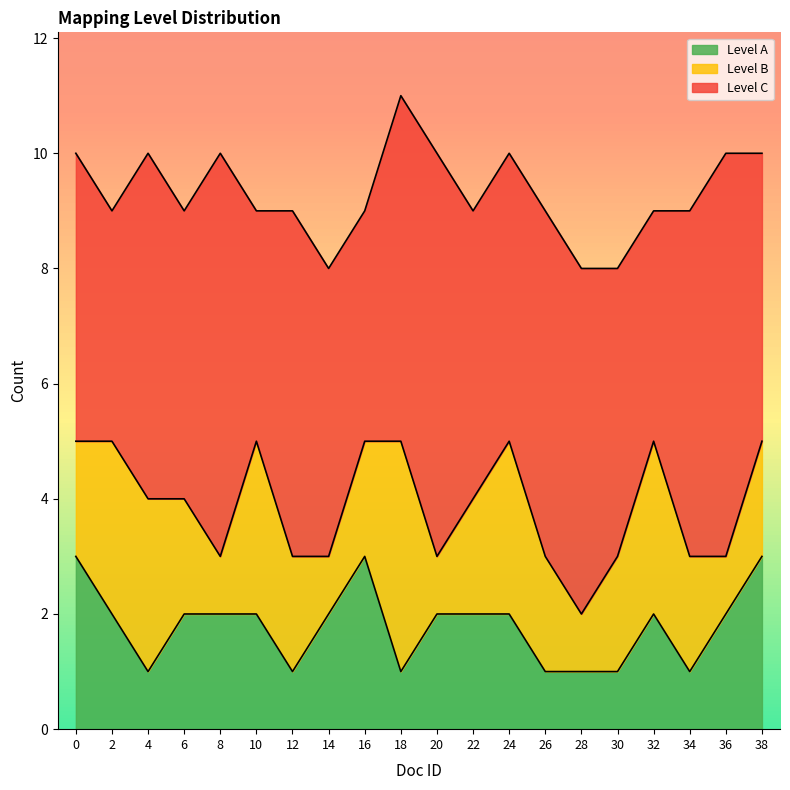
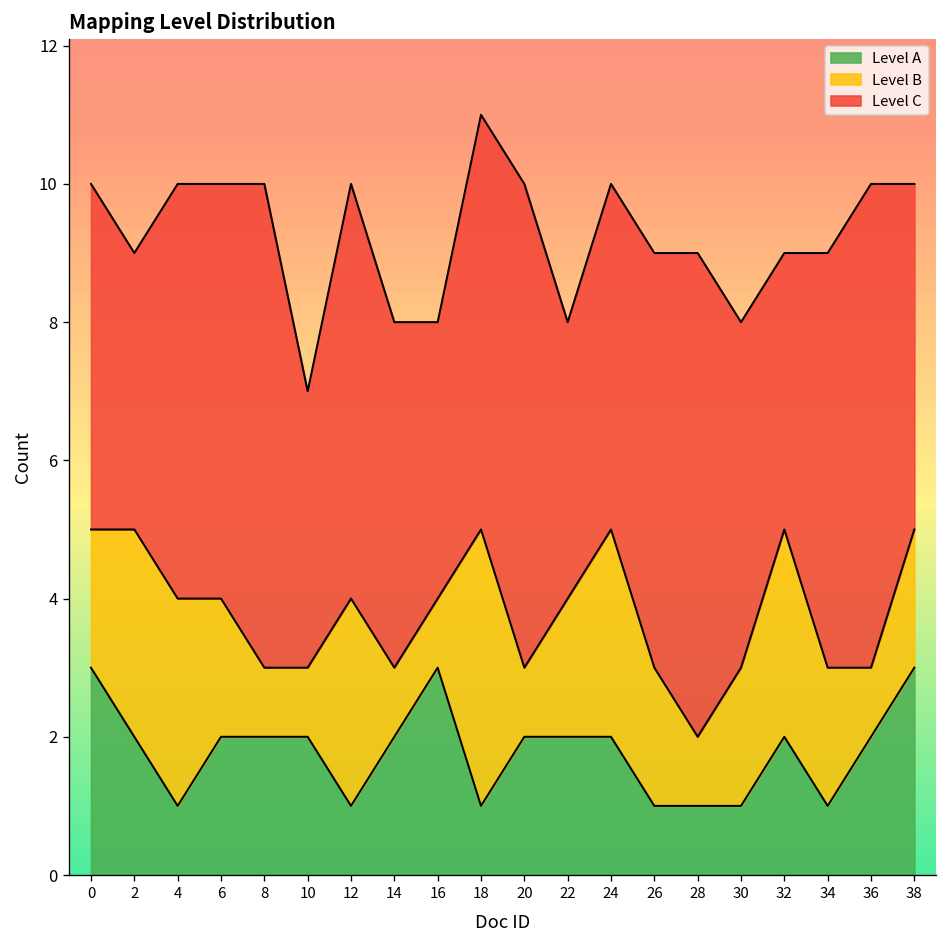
Level C, 6: 5 -> 6
Level B, 10: 3 -> 1
Level B, 12: 2 -> 3
Level B, 16: 2 -> 1
Level C, 22: 5 -> 4
Level C, 28: 6 -> 7
